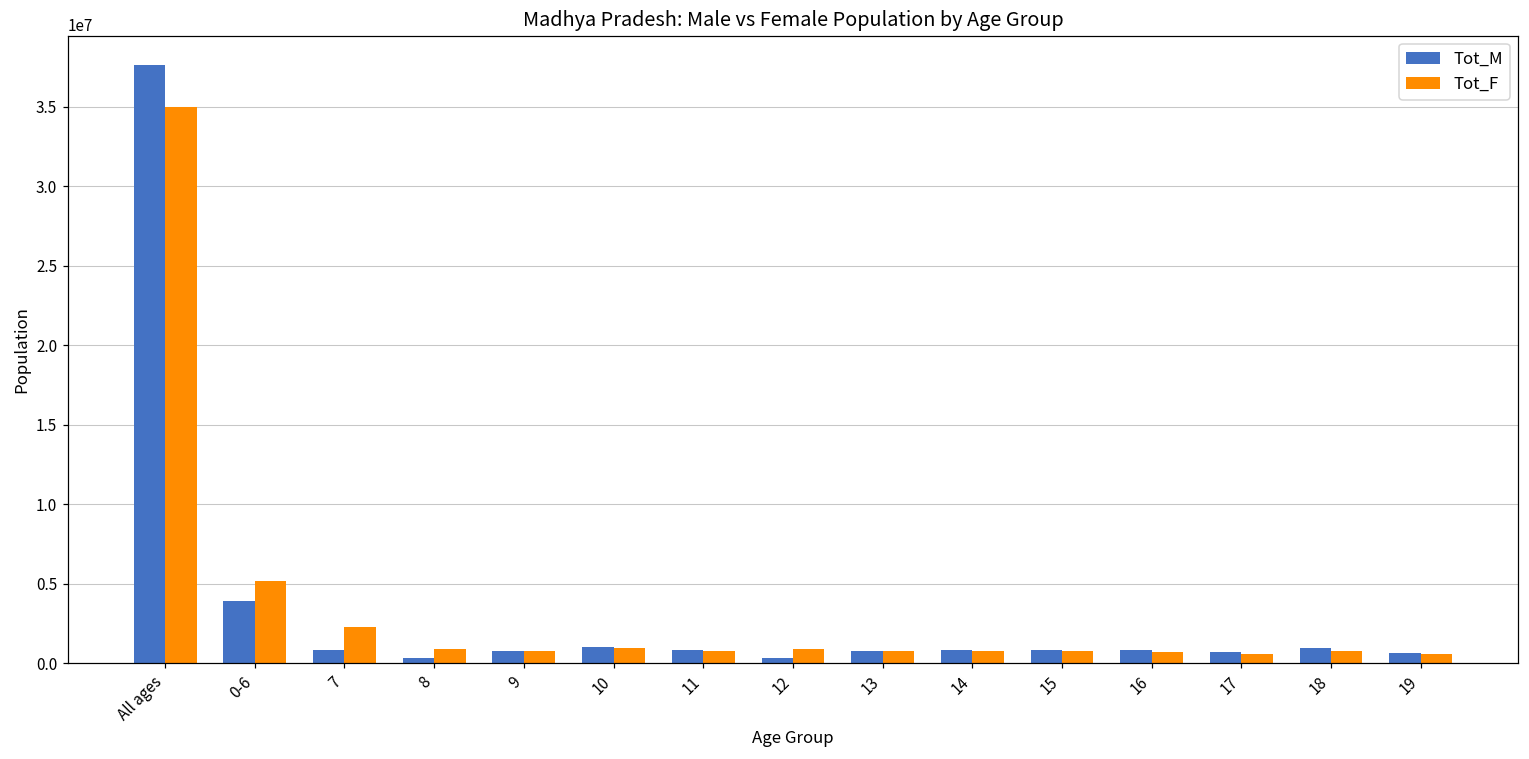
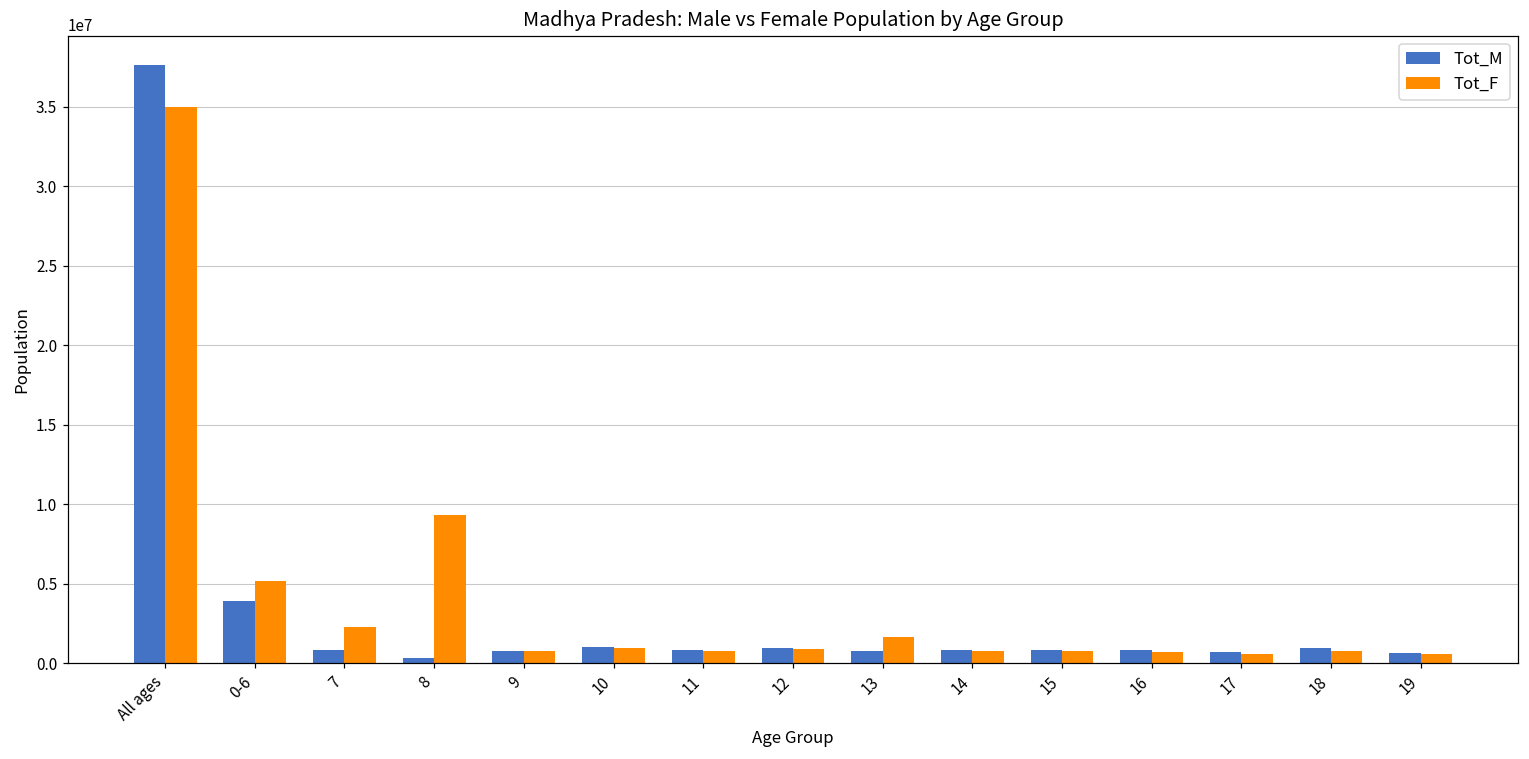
Tot_F, 8: 900000 -> 9300000
Tot_M, 12: 400000 -> 900000
Tot_F, 13: 800000 -> 1600000
